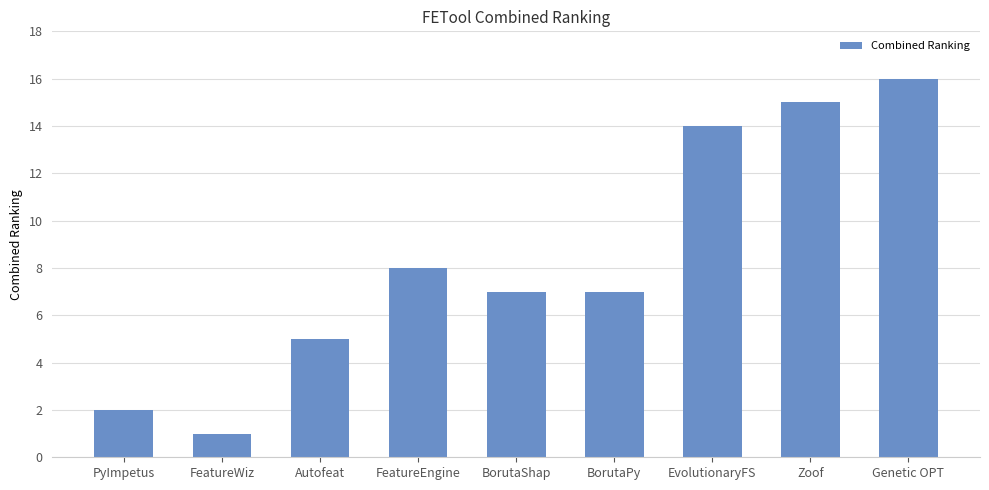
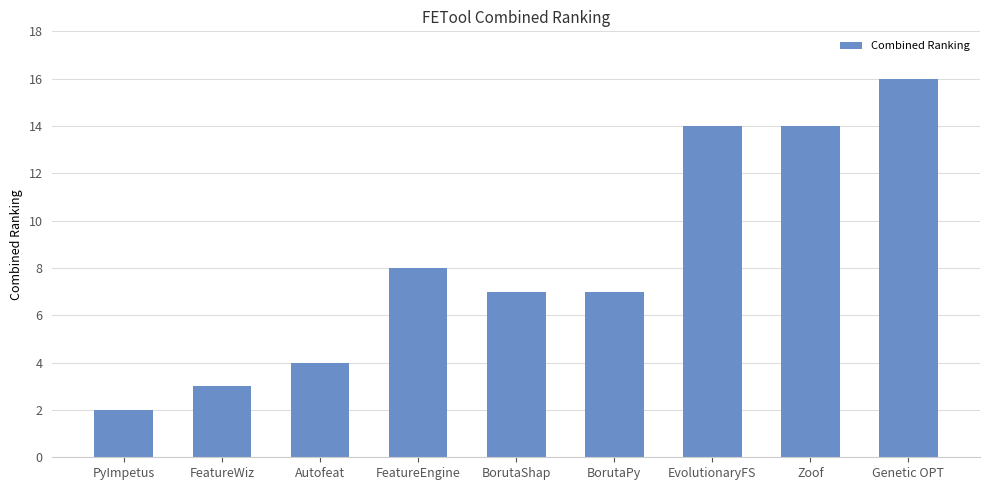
FeatureWiz: 1 -> 3
Autofeat: 5 -> 4
Zoof: 15 -> 14
